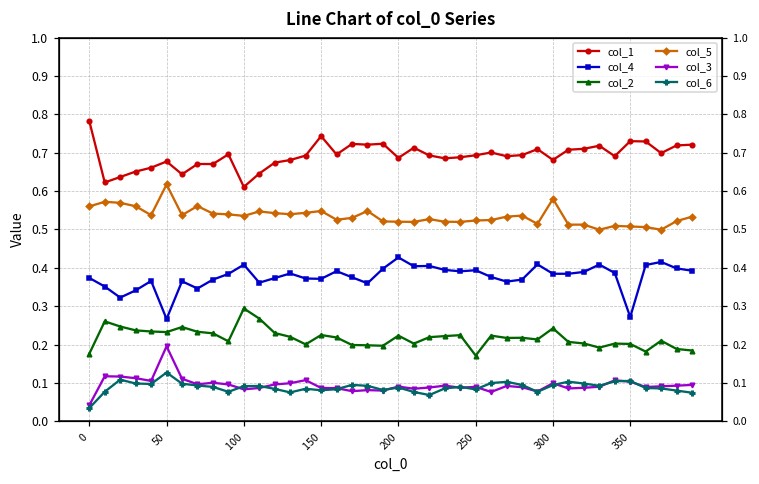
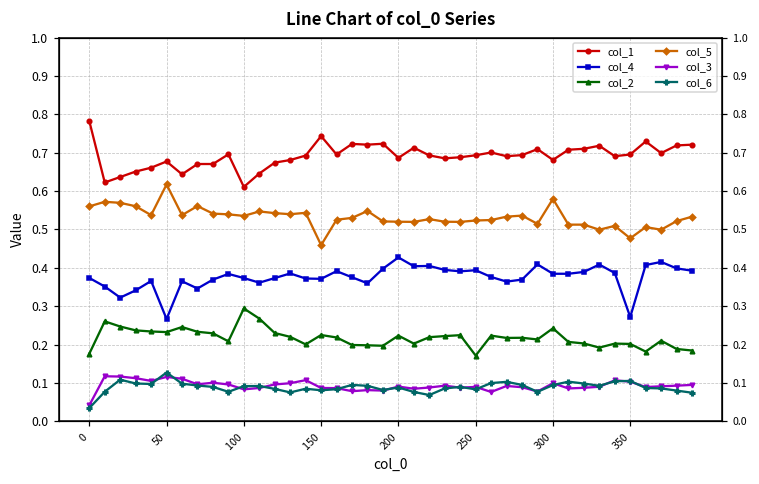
col_3, 50: 0.20 -> 0.12
col_4, 100: 0.41 -> 0.37
col_5, 150: 0.55 -> 0.46
col_1, 350: 0.73 -> 0.70
col_5, 350: 0.51 -> 0.48
